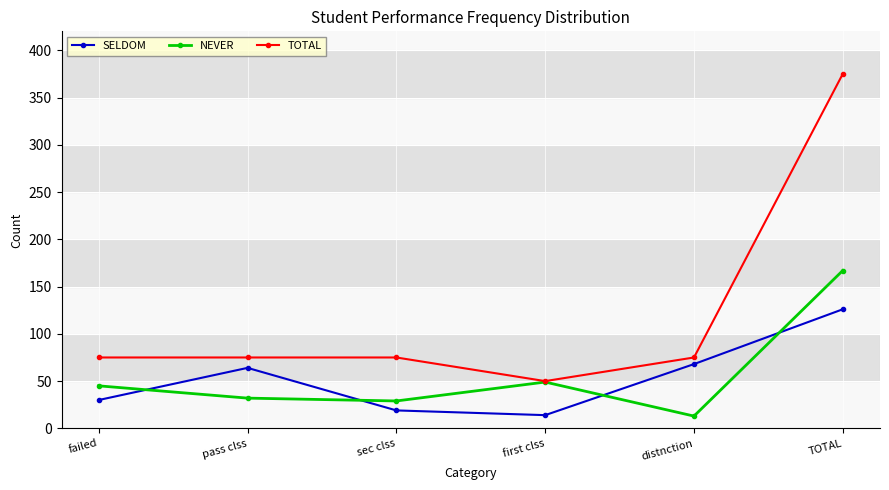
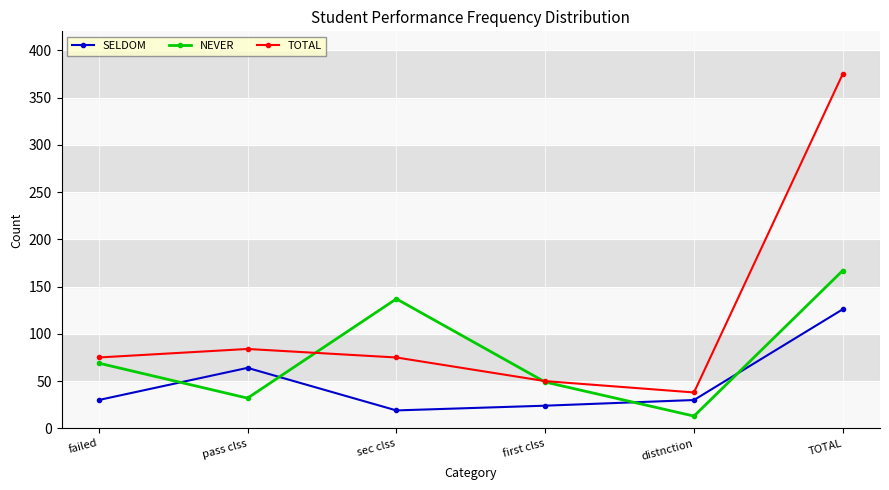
NEVER, failed: 50 -> 70
TOTAL, pass clss: 75 -> 84
NEVER, sec clss: 30 -> 140
SELDOM, first clss: 10 -> 20
SELDOM, distnction: 70 -> 30
TOTAL, distnction: 80 -> 40
